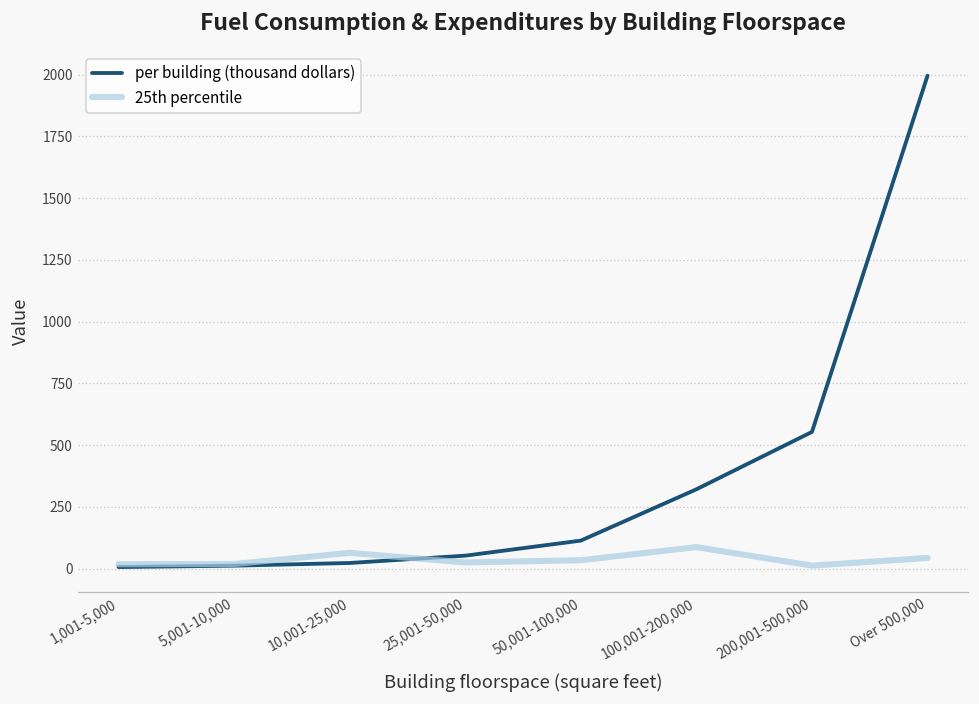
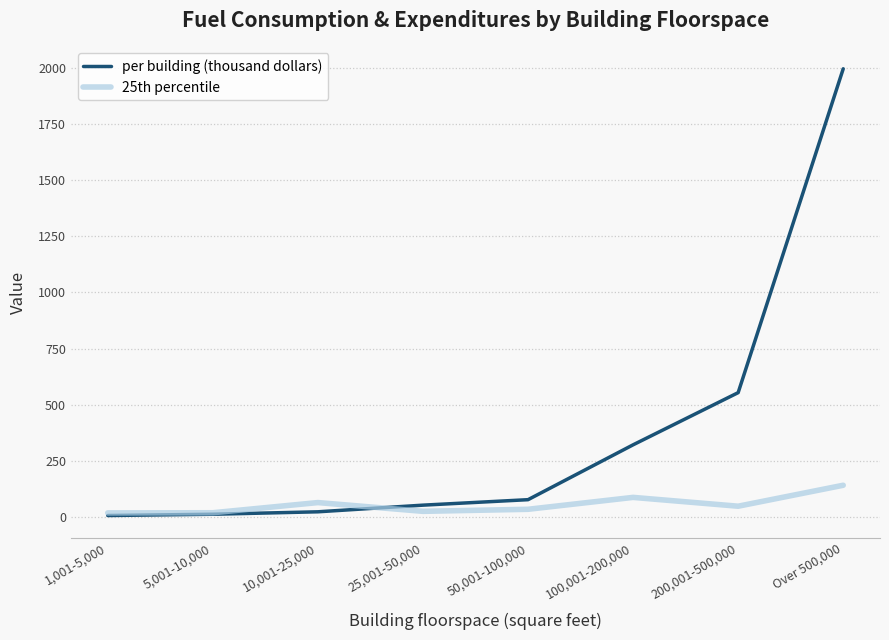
per building (thousand dollars), 50,001-100,000: 110 -> 80
25th percentile, 200,001-500,000: 10 -> 50
25th percentile, Over 500,000: 40 -> 140
